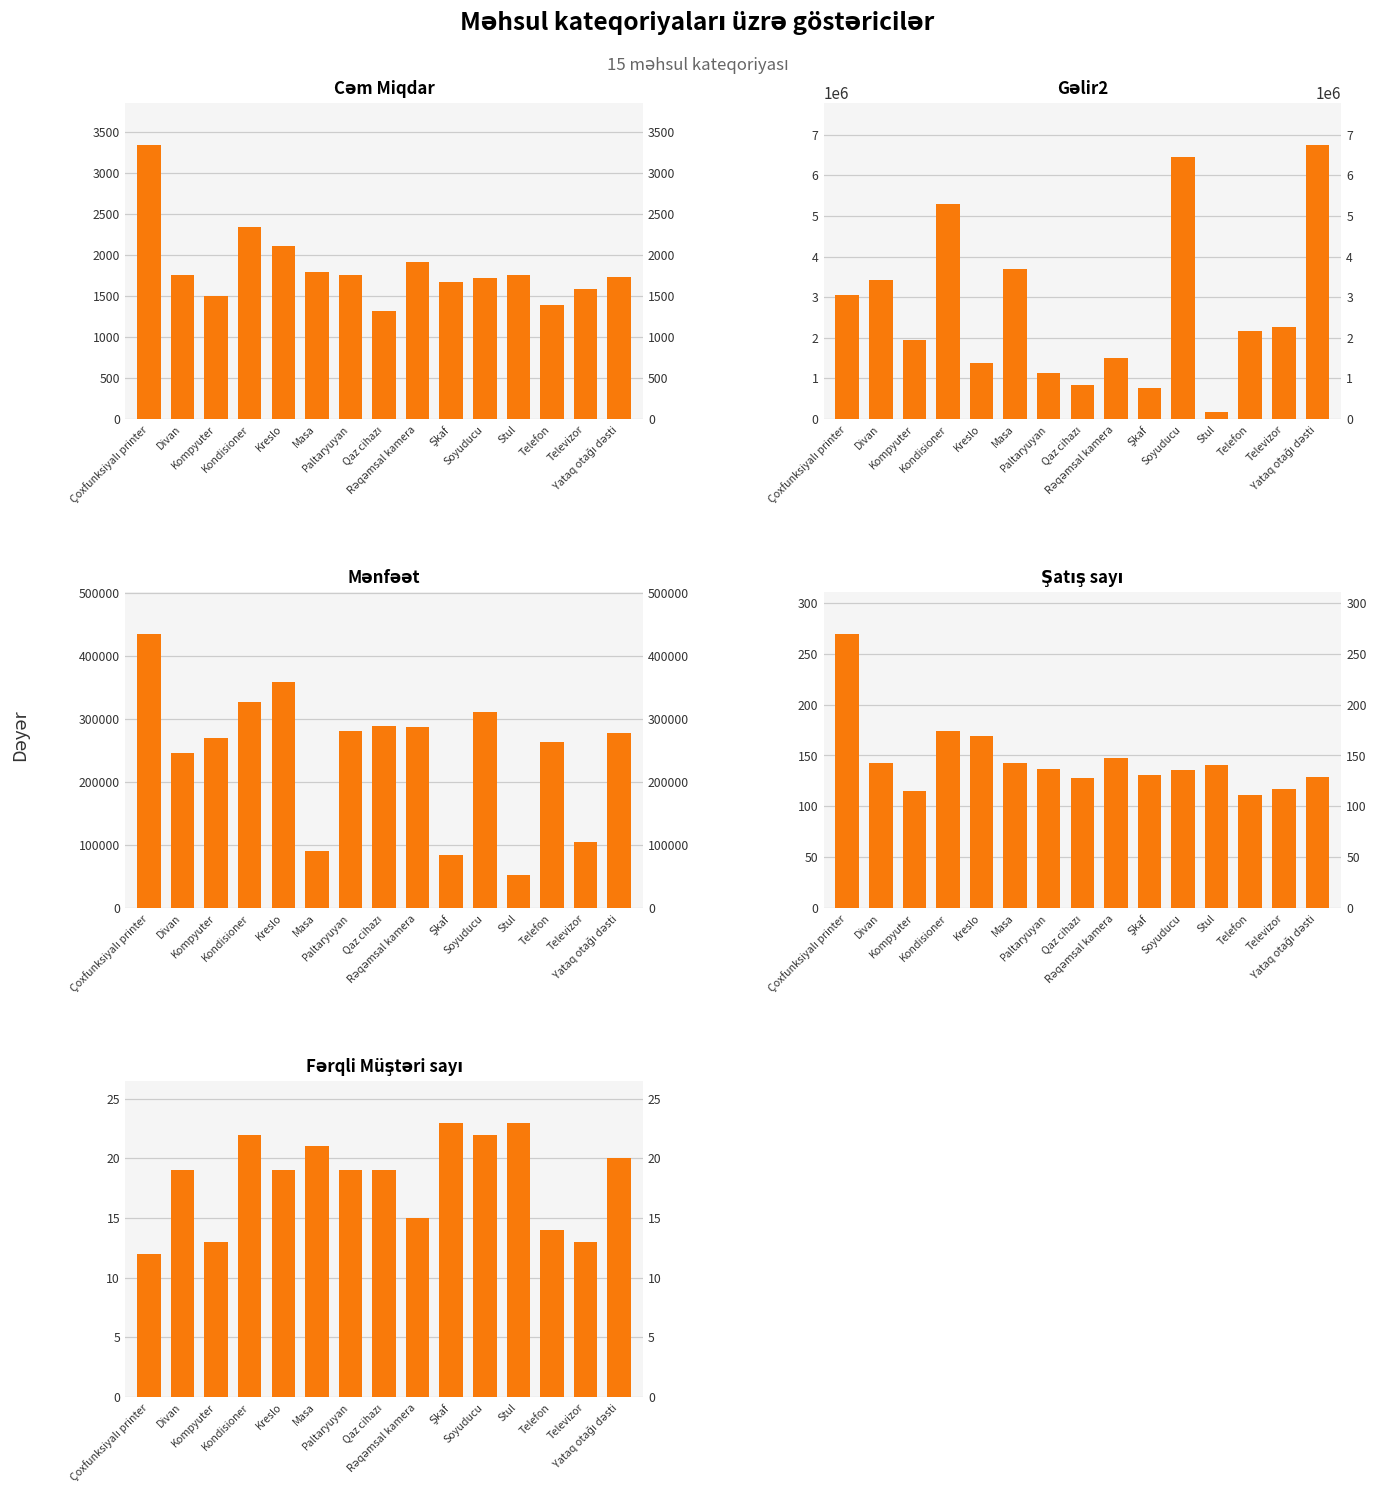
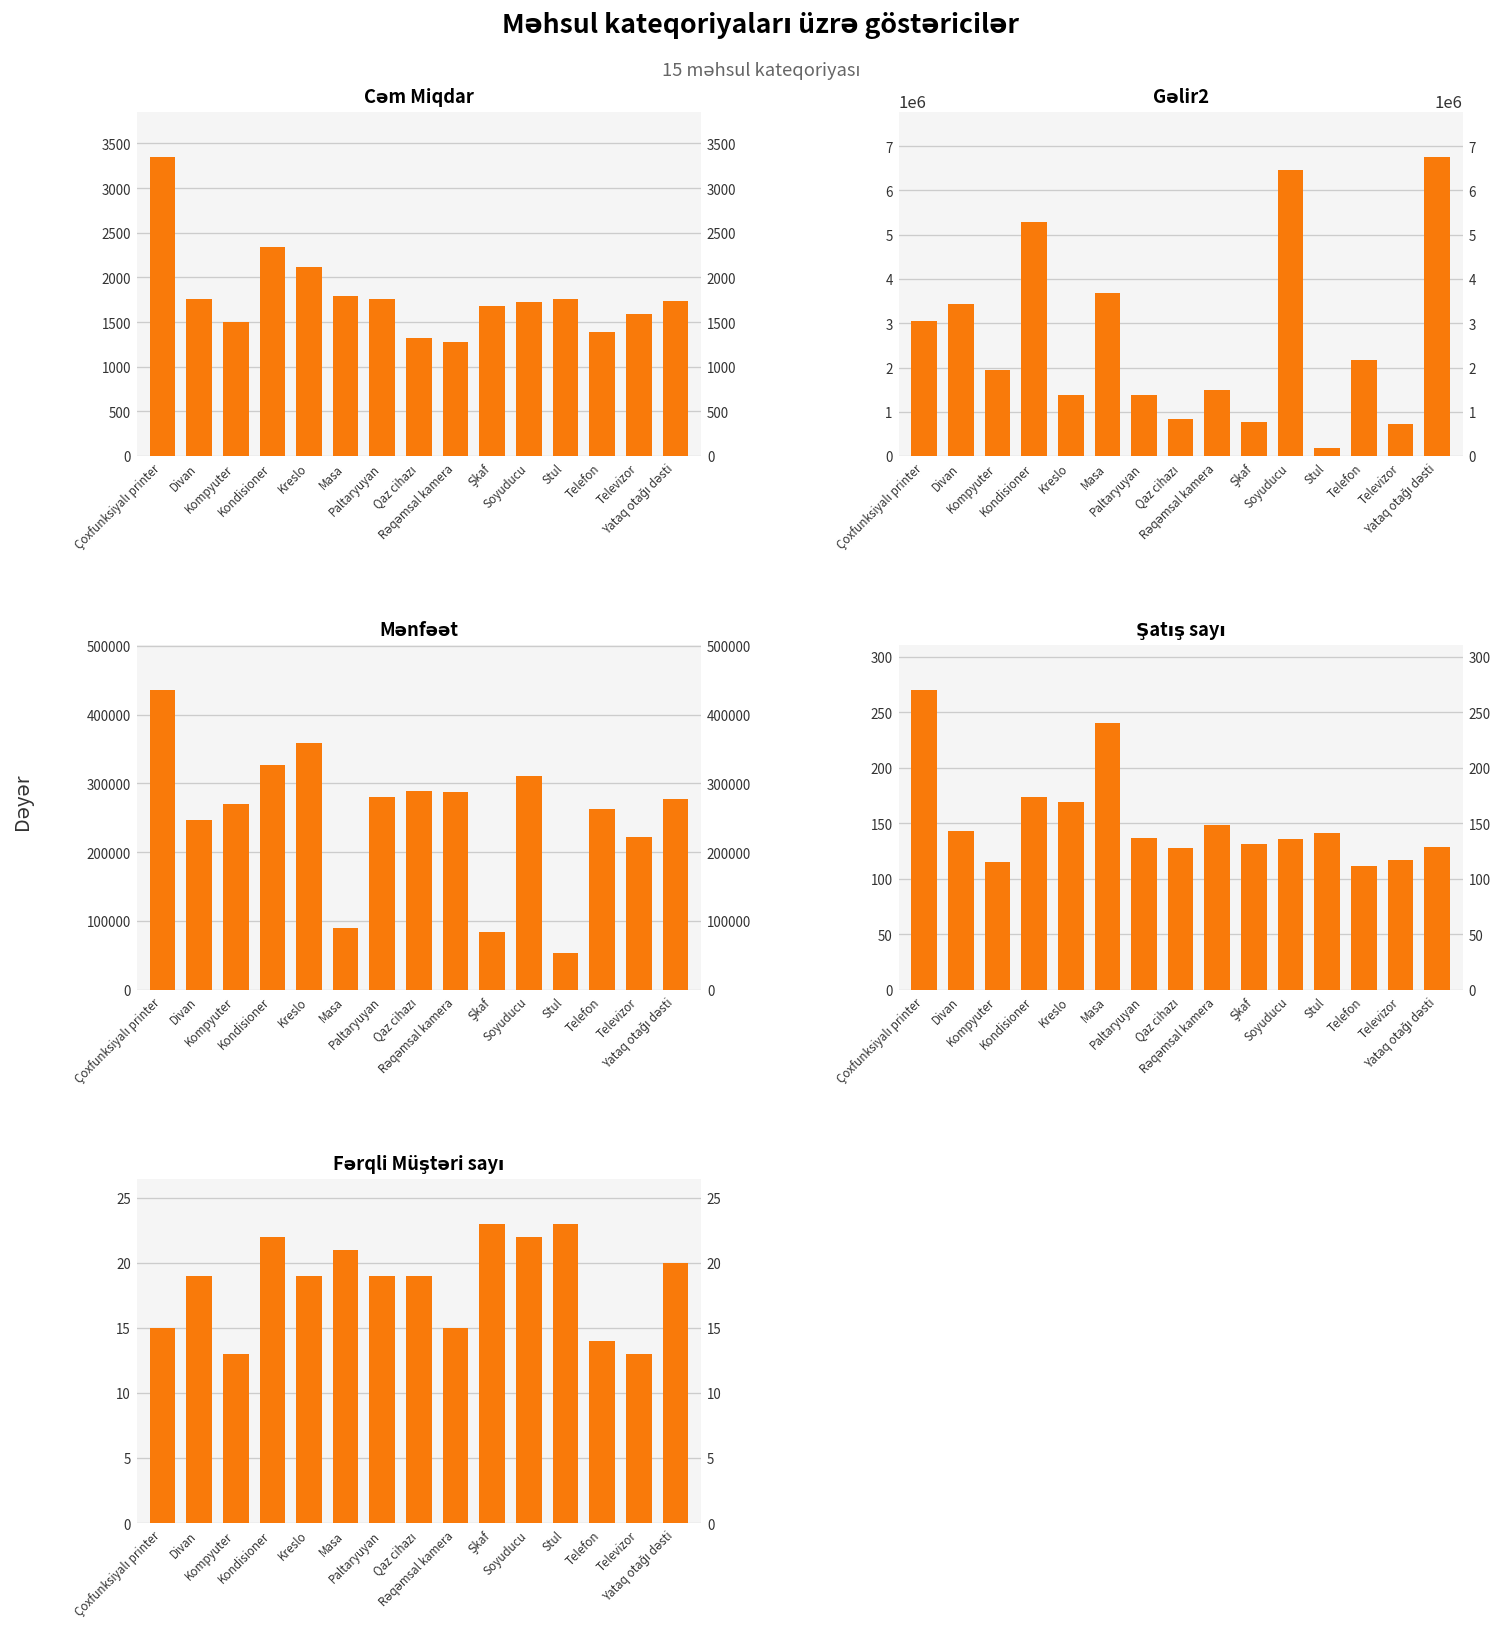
Cəm Miqdar, Rəqəmsal kamera: 1900 -> 1300
Gəlir2, Paltaryuyan: 1100000 -> 1400000
Gəlir2, Televizor: 2300000 -> 700000
Mənfəət, Televizor: 110000 -> 220000
Şatış sayı, Masa: 140 -> 240
Fərqli Müştəri sayı, Çoxfunksiyalı printer: 12 -> 15
